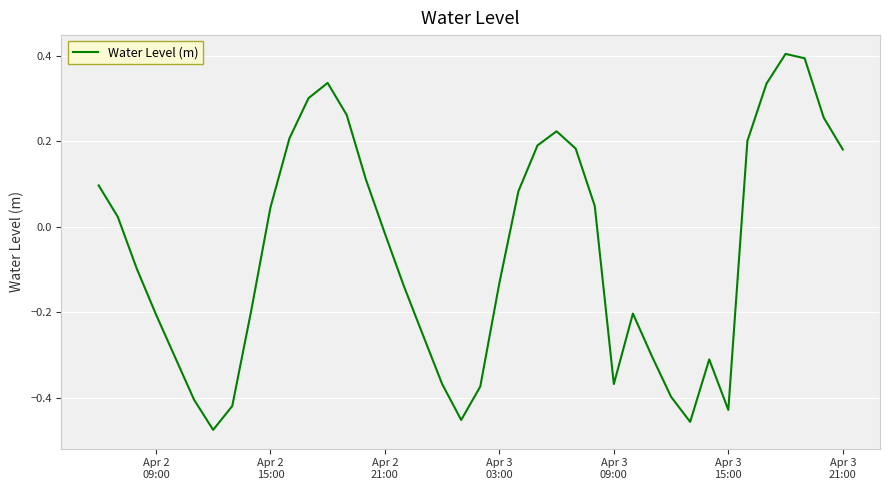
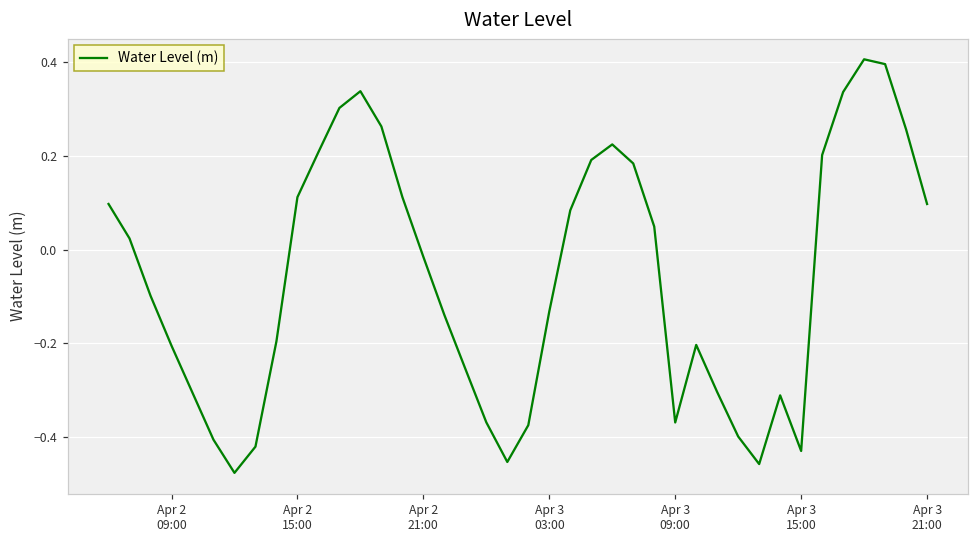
Apr 2 15:00: 0.04 -> 0.11
Apr 3 21:00: 0.18 -> 0.10
